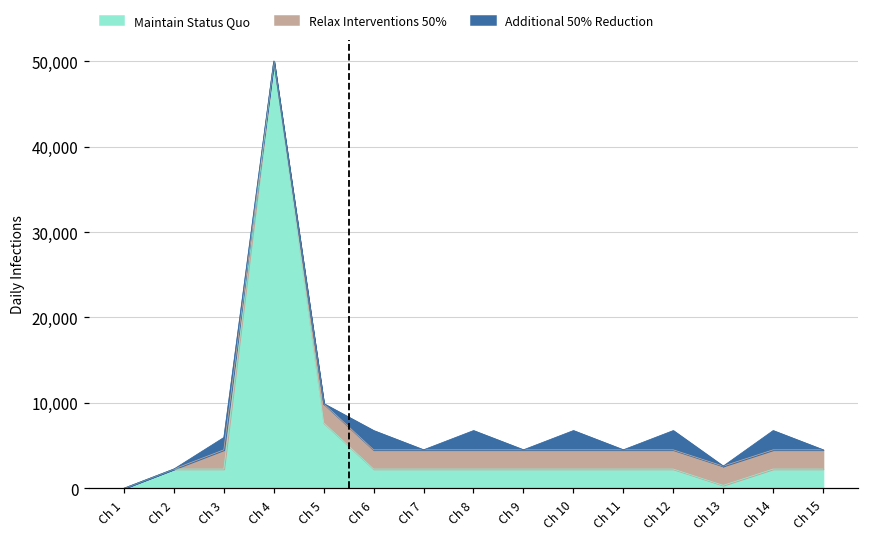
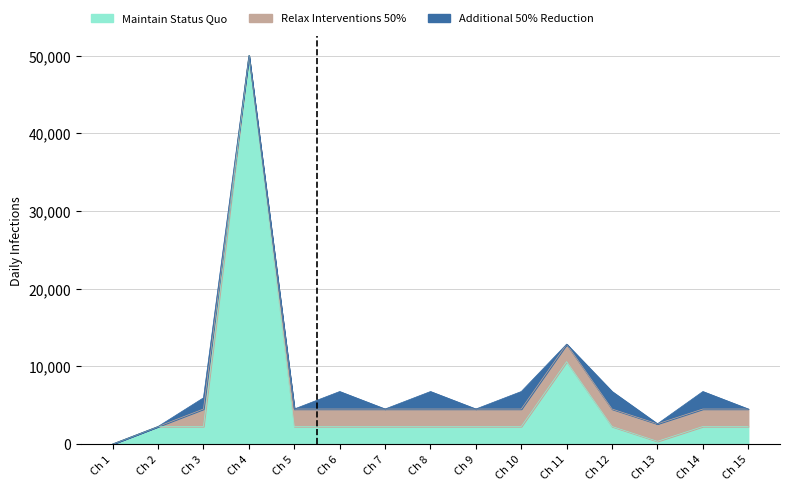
Maintain Status Quo, Ch 5: 8,000 -> 2,000
Maintain Status Quo, Ch 11: 2,000 -> 11,000
